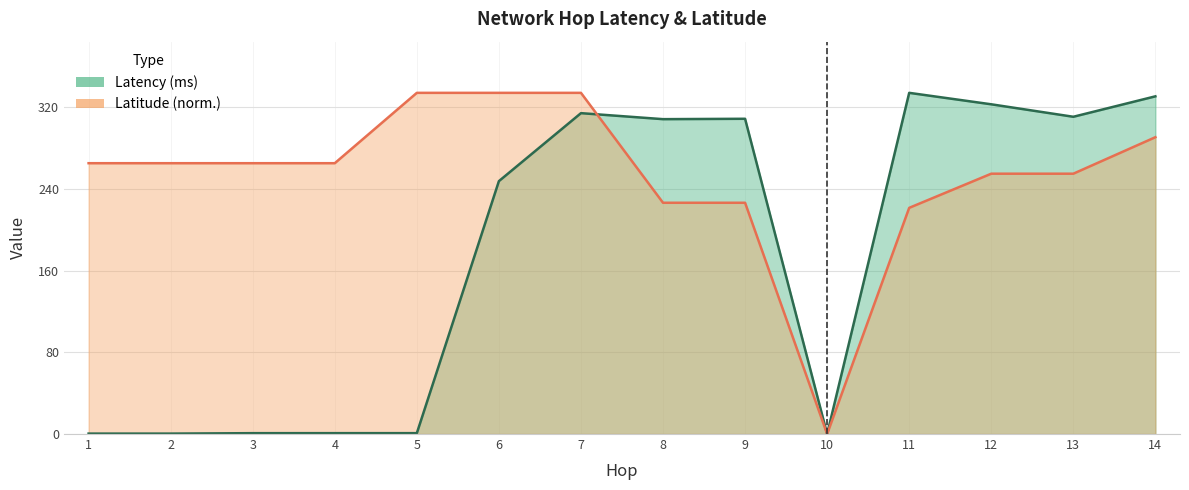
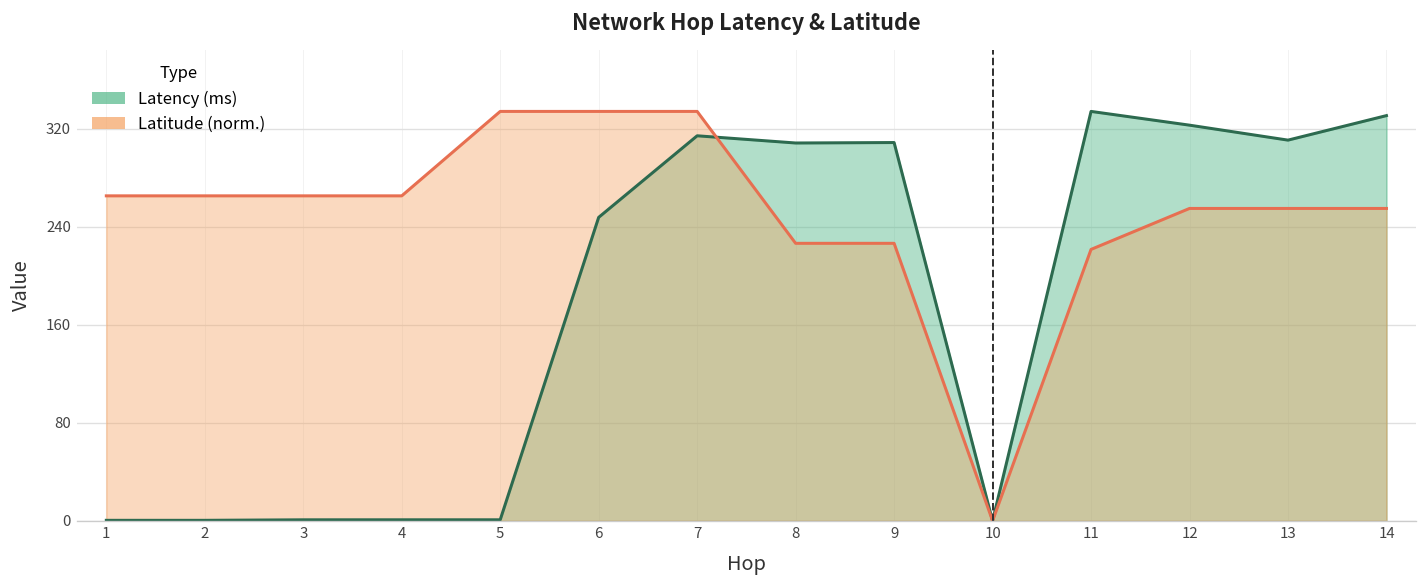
Latitude (norm.), 14: 291 -> 255
